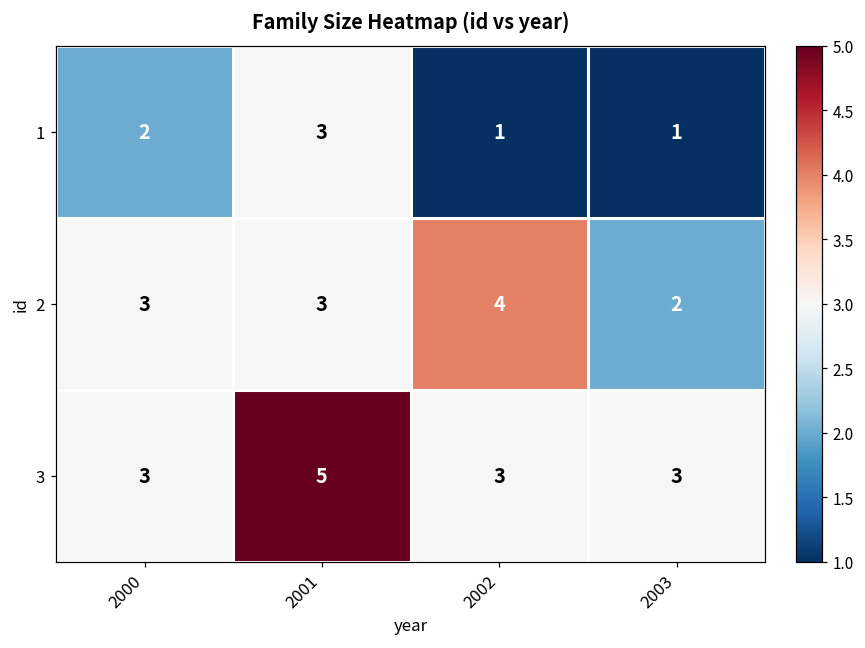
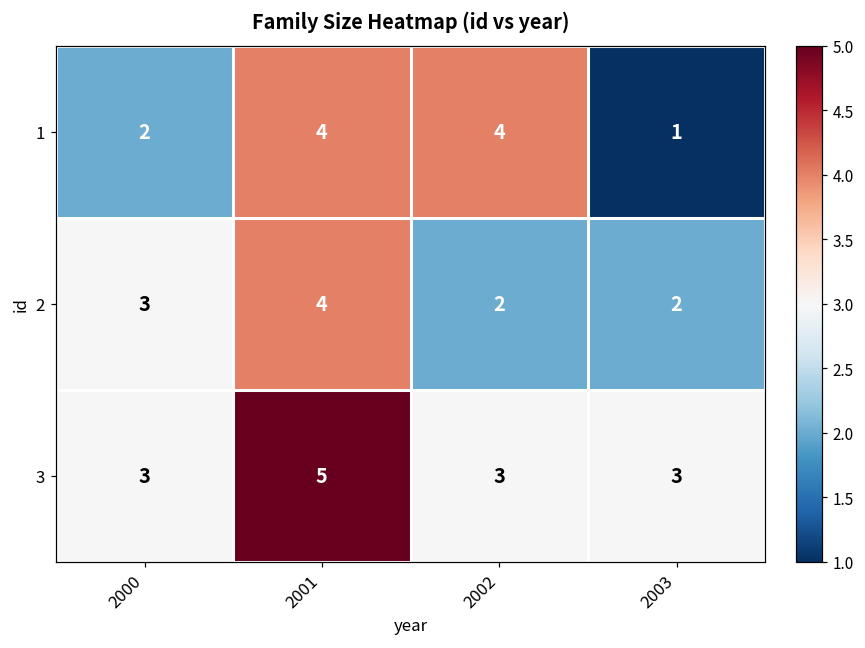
1, 2001: 3 -> 4
1, 2002: 1 -> 4
2, 2001: 3 -> 4
2, 2002: 4 -> 2
